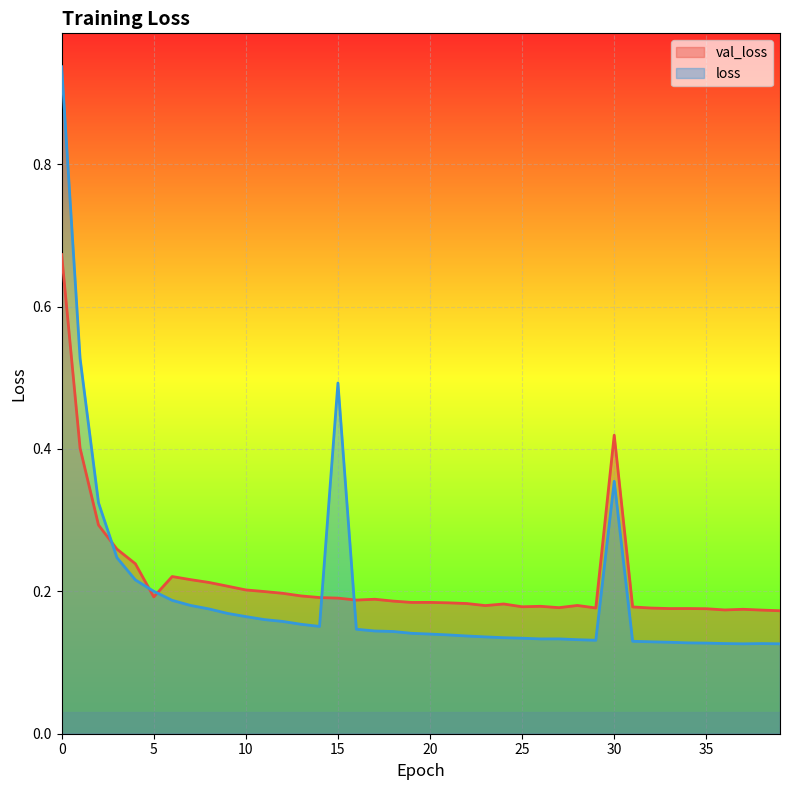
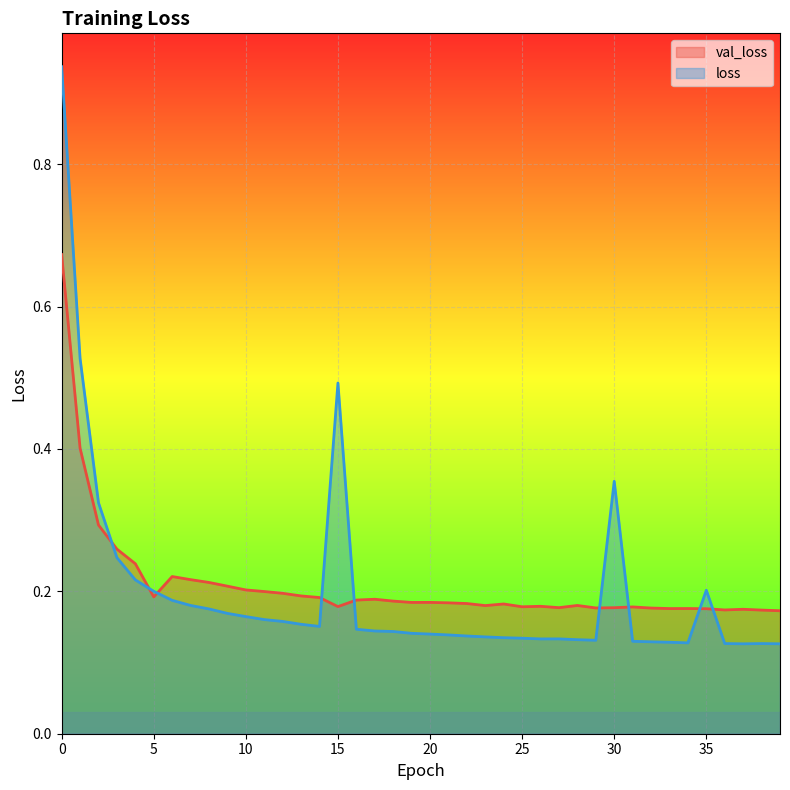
val_loss, 15: 0.19 -> 0.18
val_loss, 30: 0.42 -> 0.18
loss, 35: 0.13 -> 0.20
